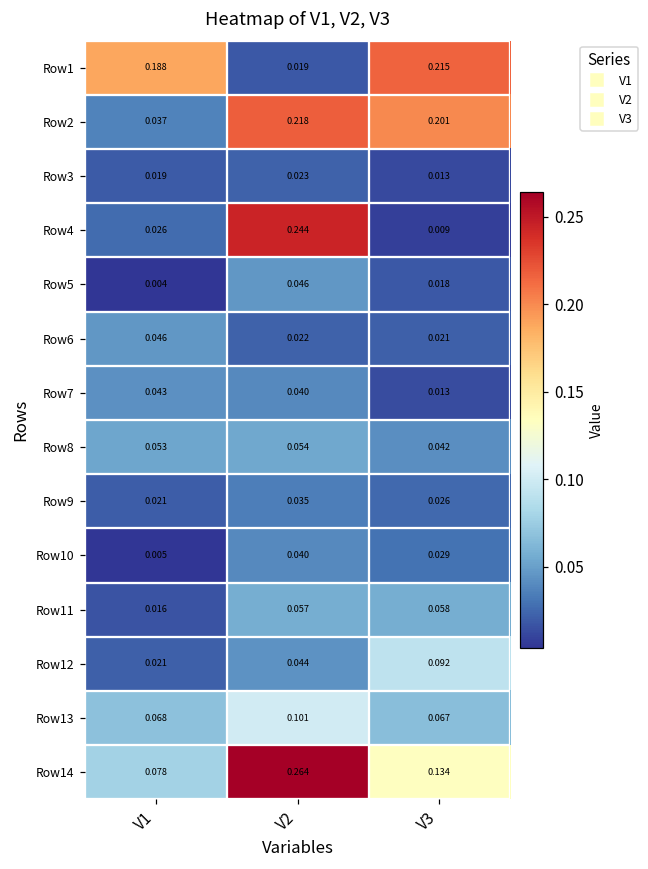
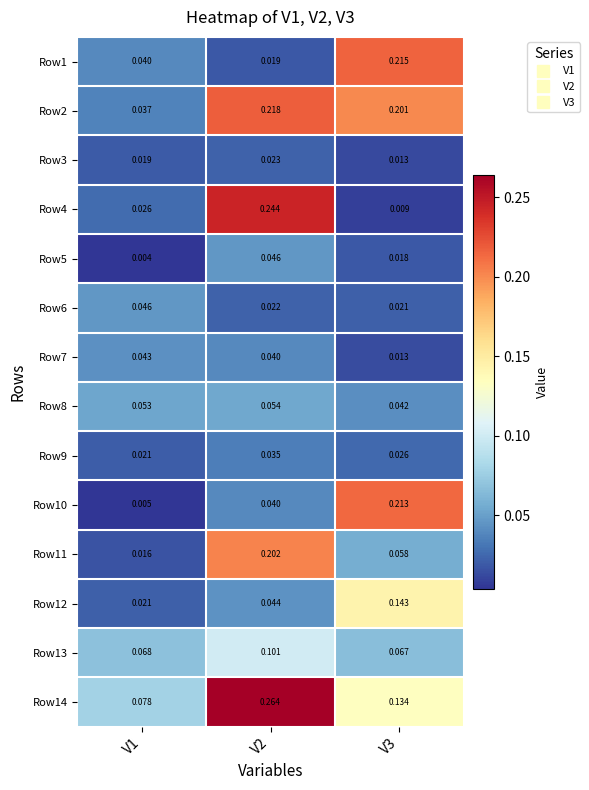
Row1, V1: 0.188 -> 0.040
Row10, V3: 0.029 -> 0.213
Row11, V2: 0.057 -> 0.202
Row12, V3: 0.092 -> 0.143
